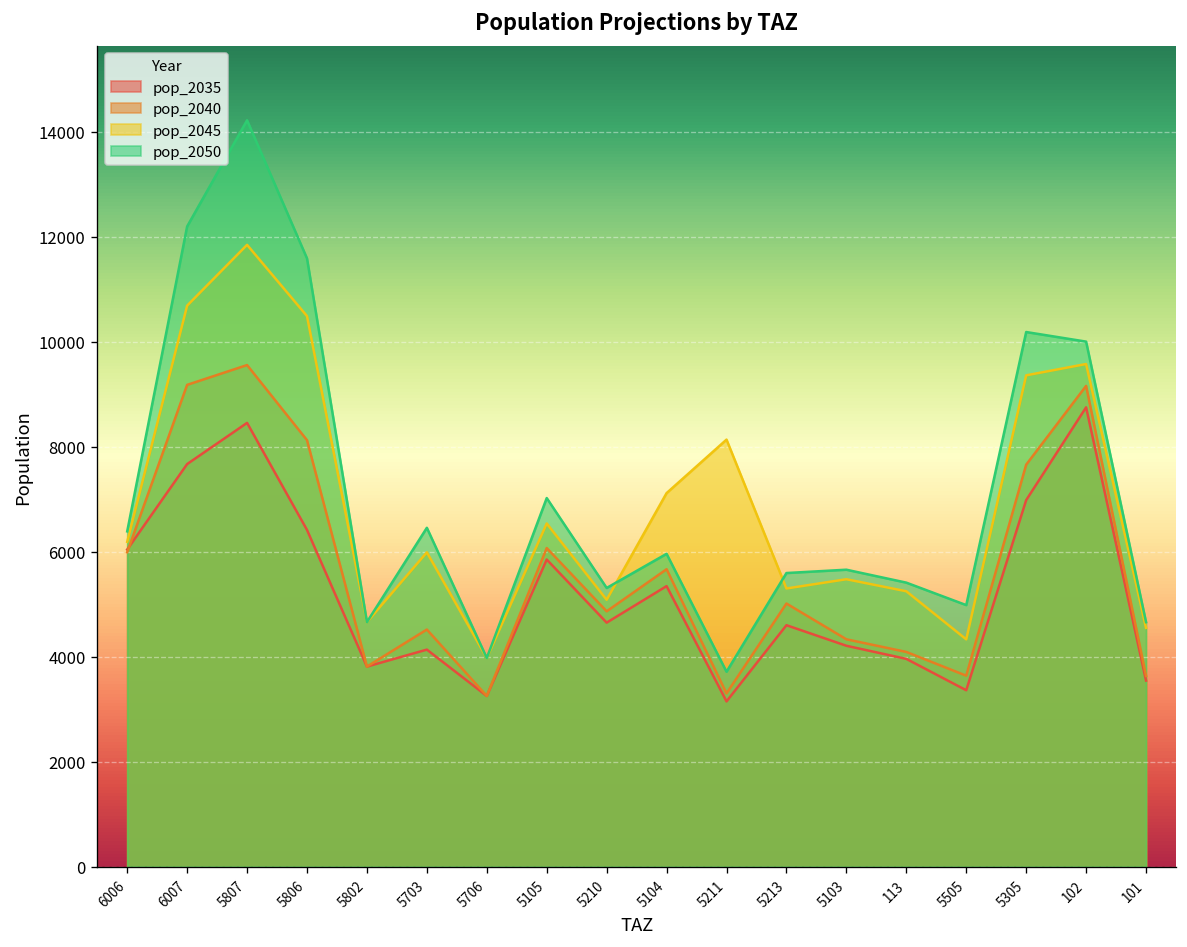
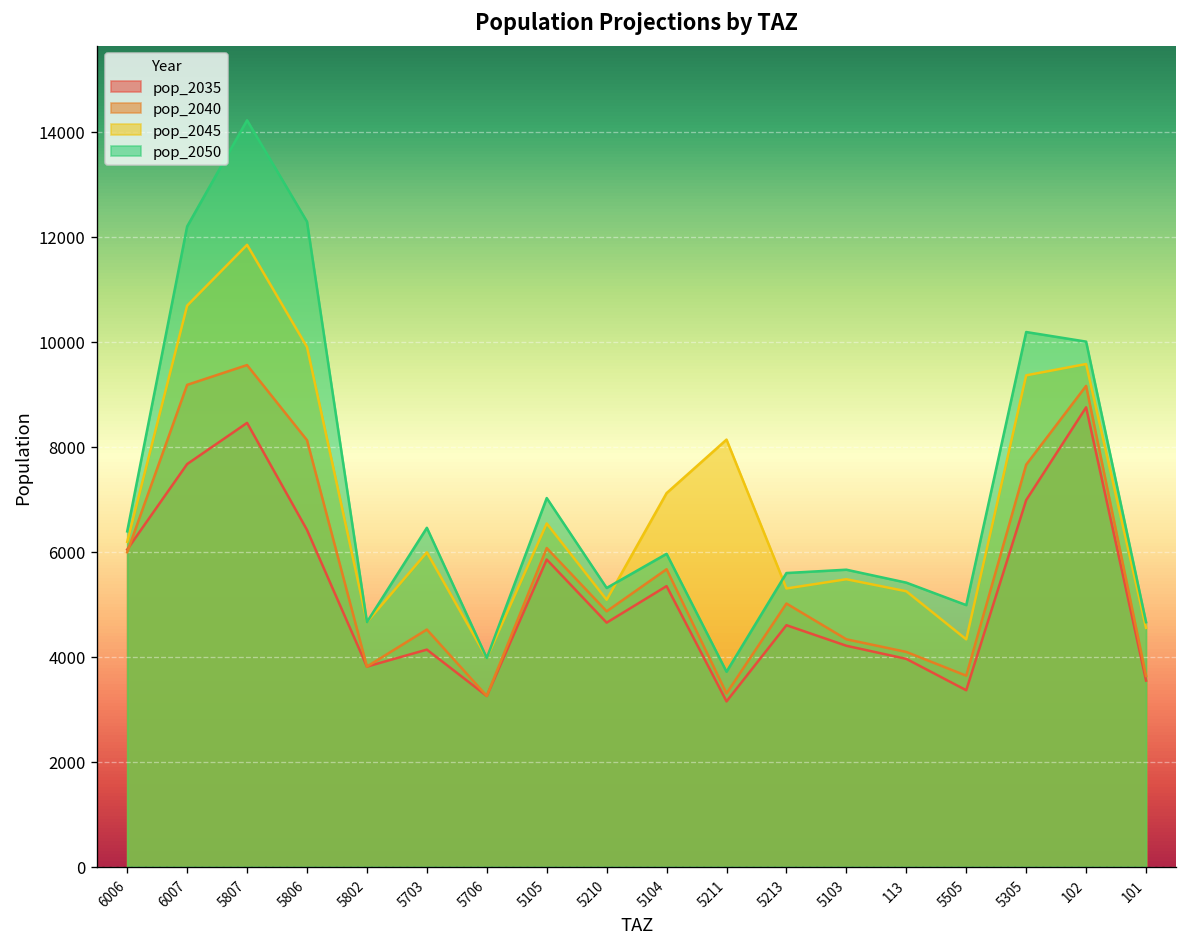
pop_2045, 5806: 10500 -> 9900
pop_2050, 5806: 11600 -> 12300
